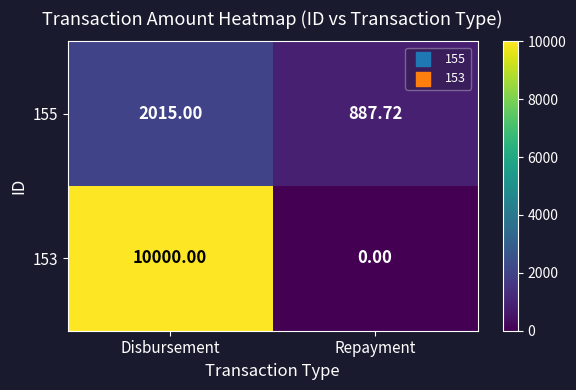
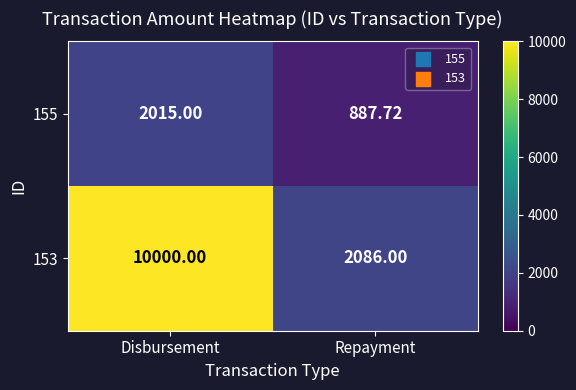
153, Repayment: 0.00 -> 2086.00
